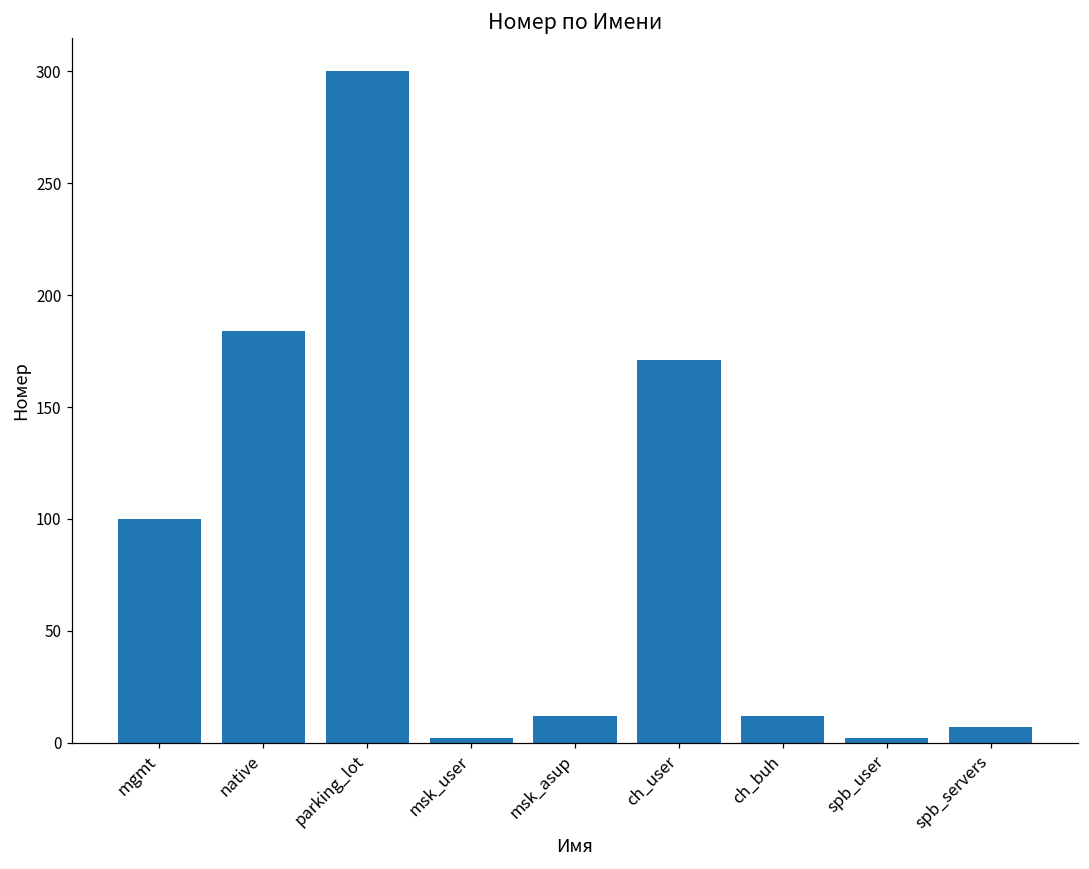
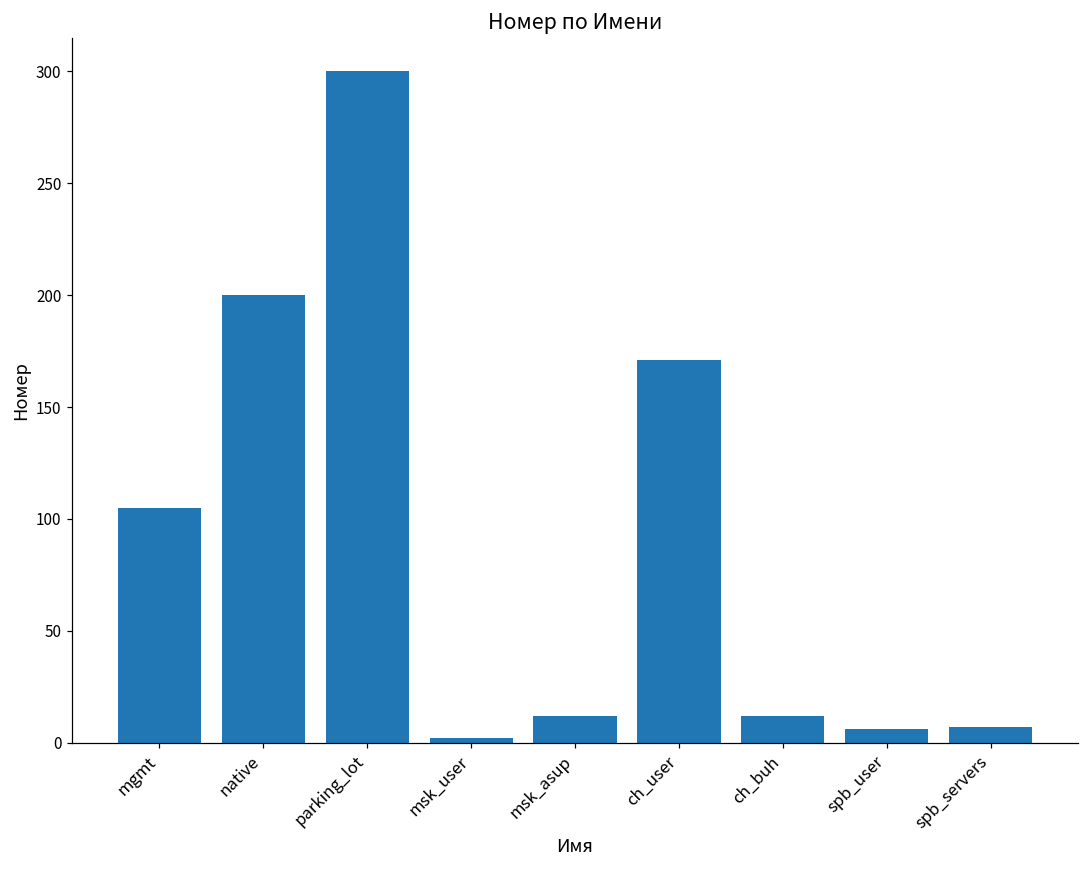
mgmt: 100 -> 105
native: 184 -> 200
spb_user: 2 -> 6
